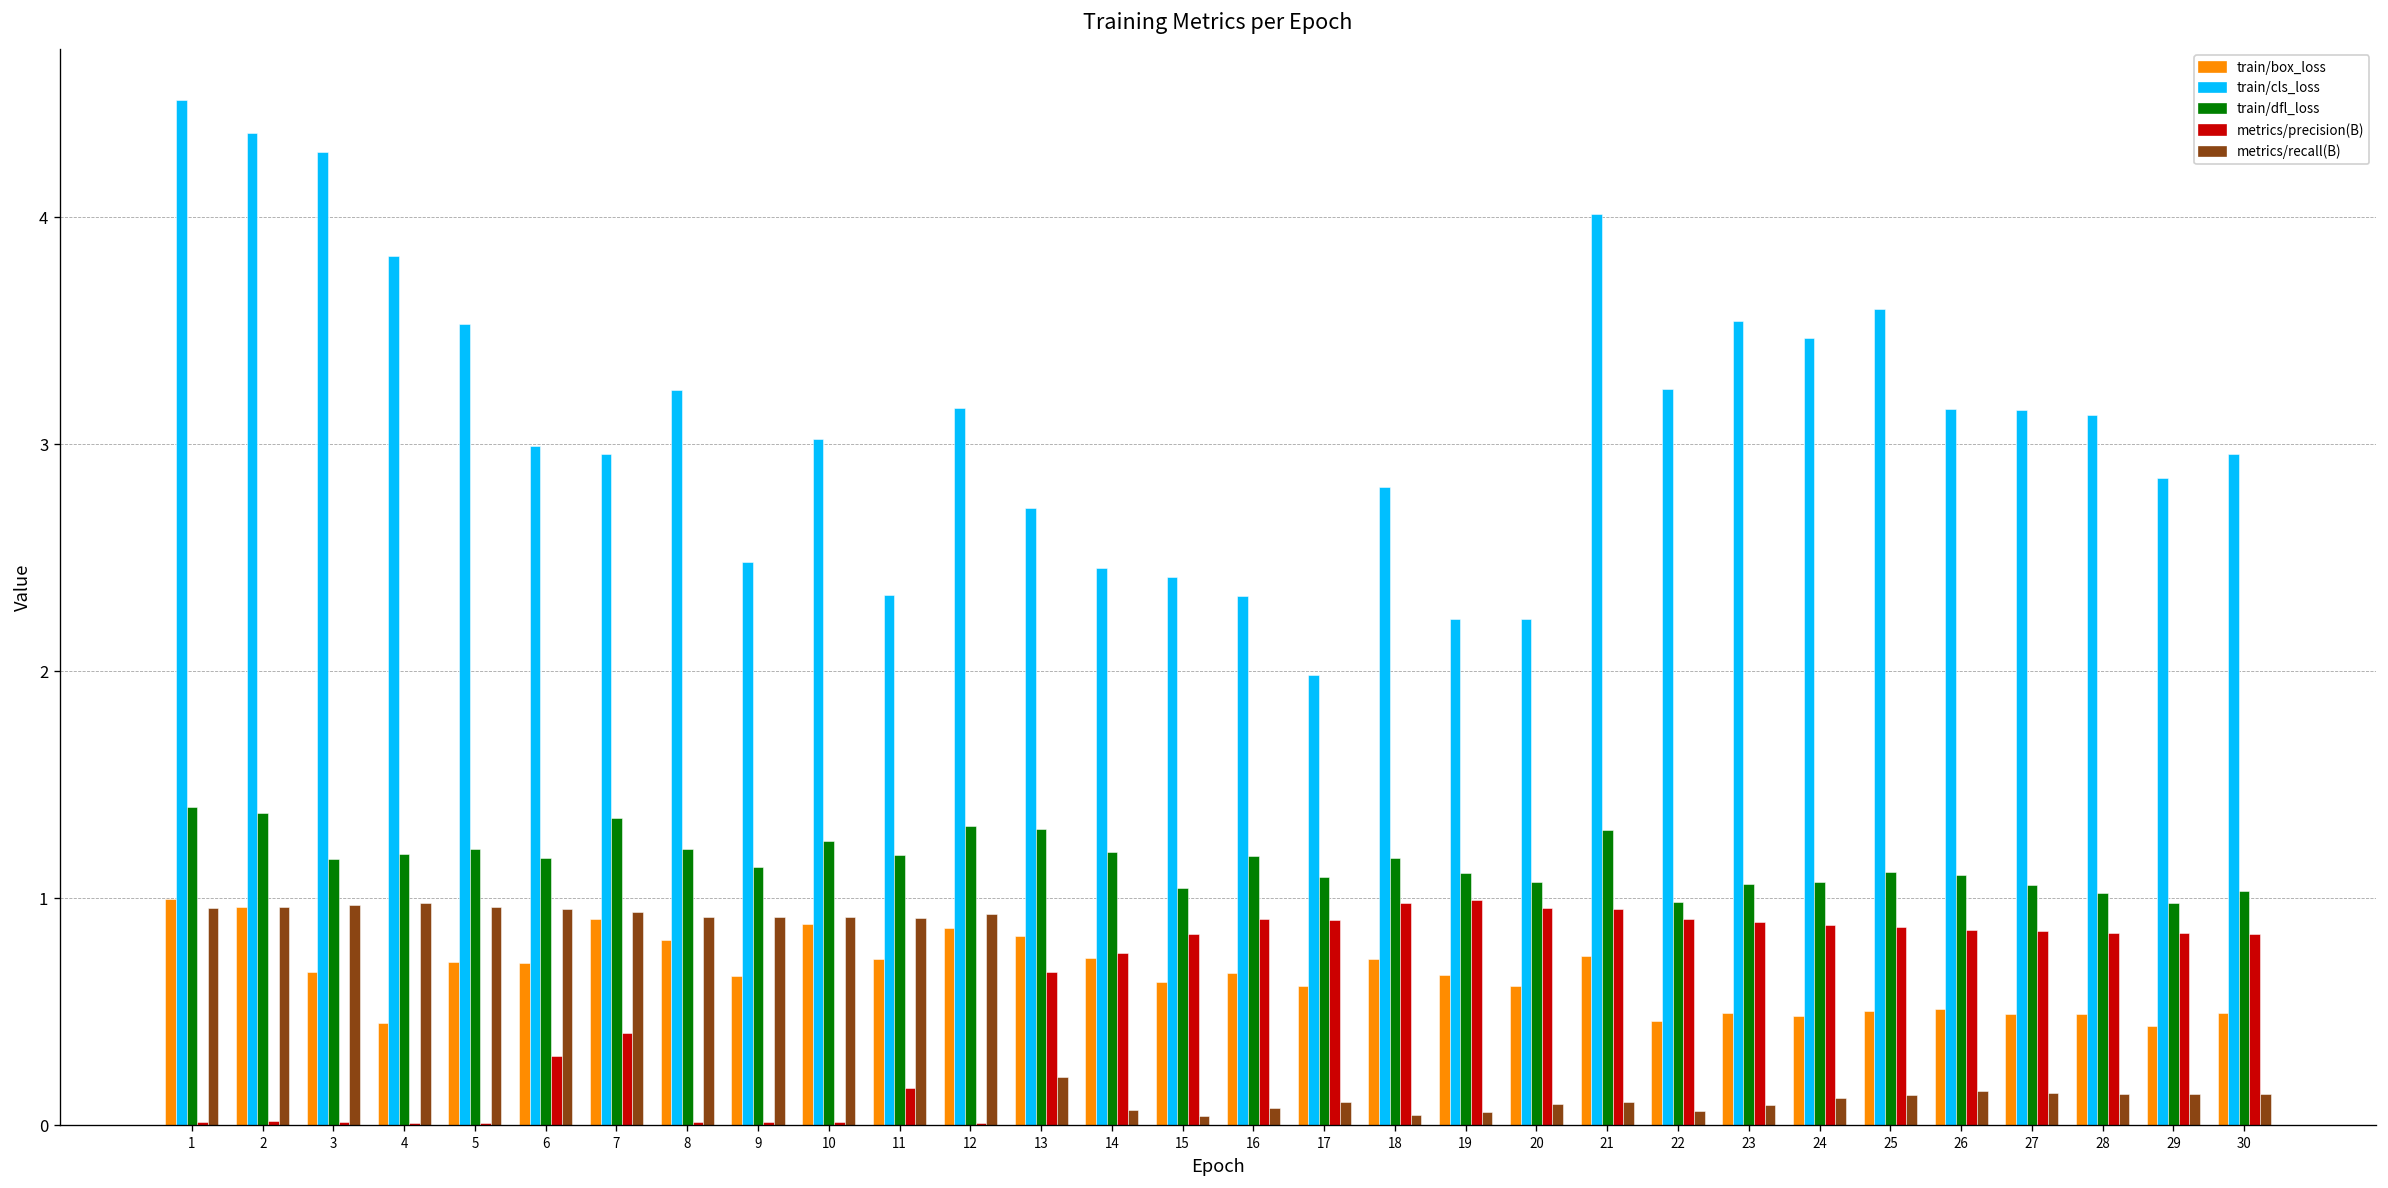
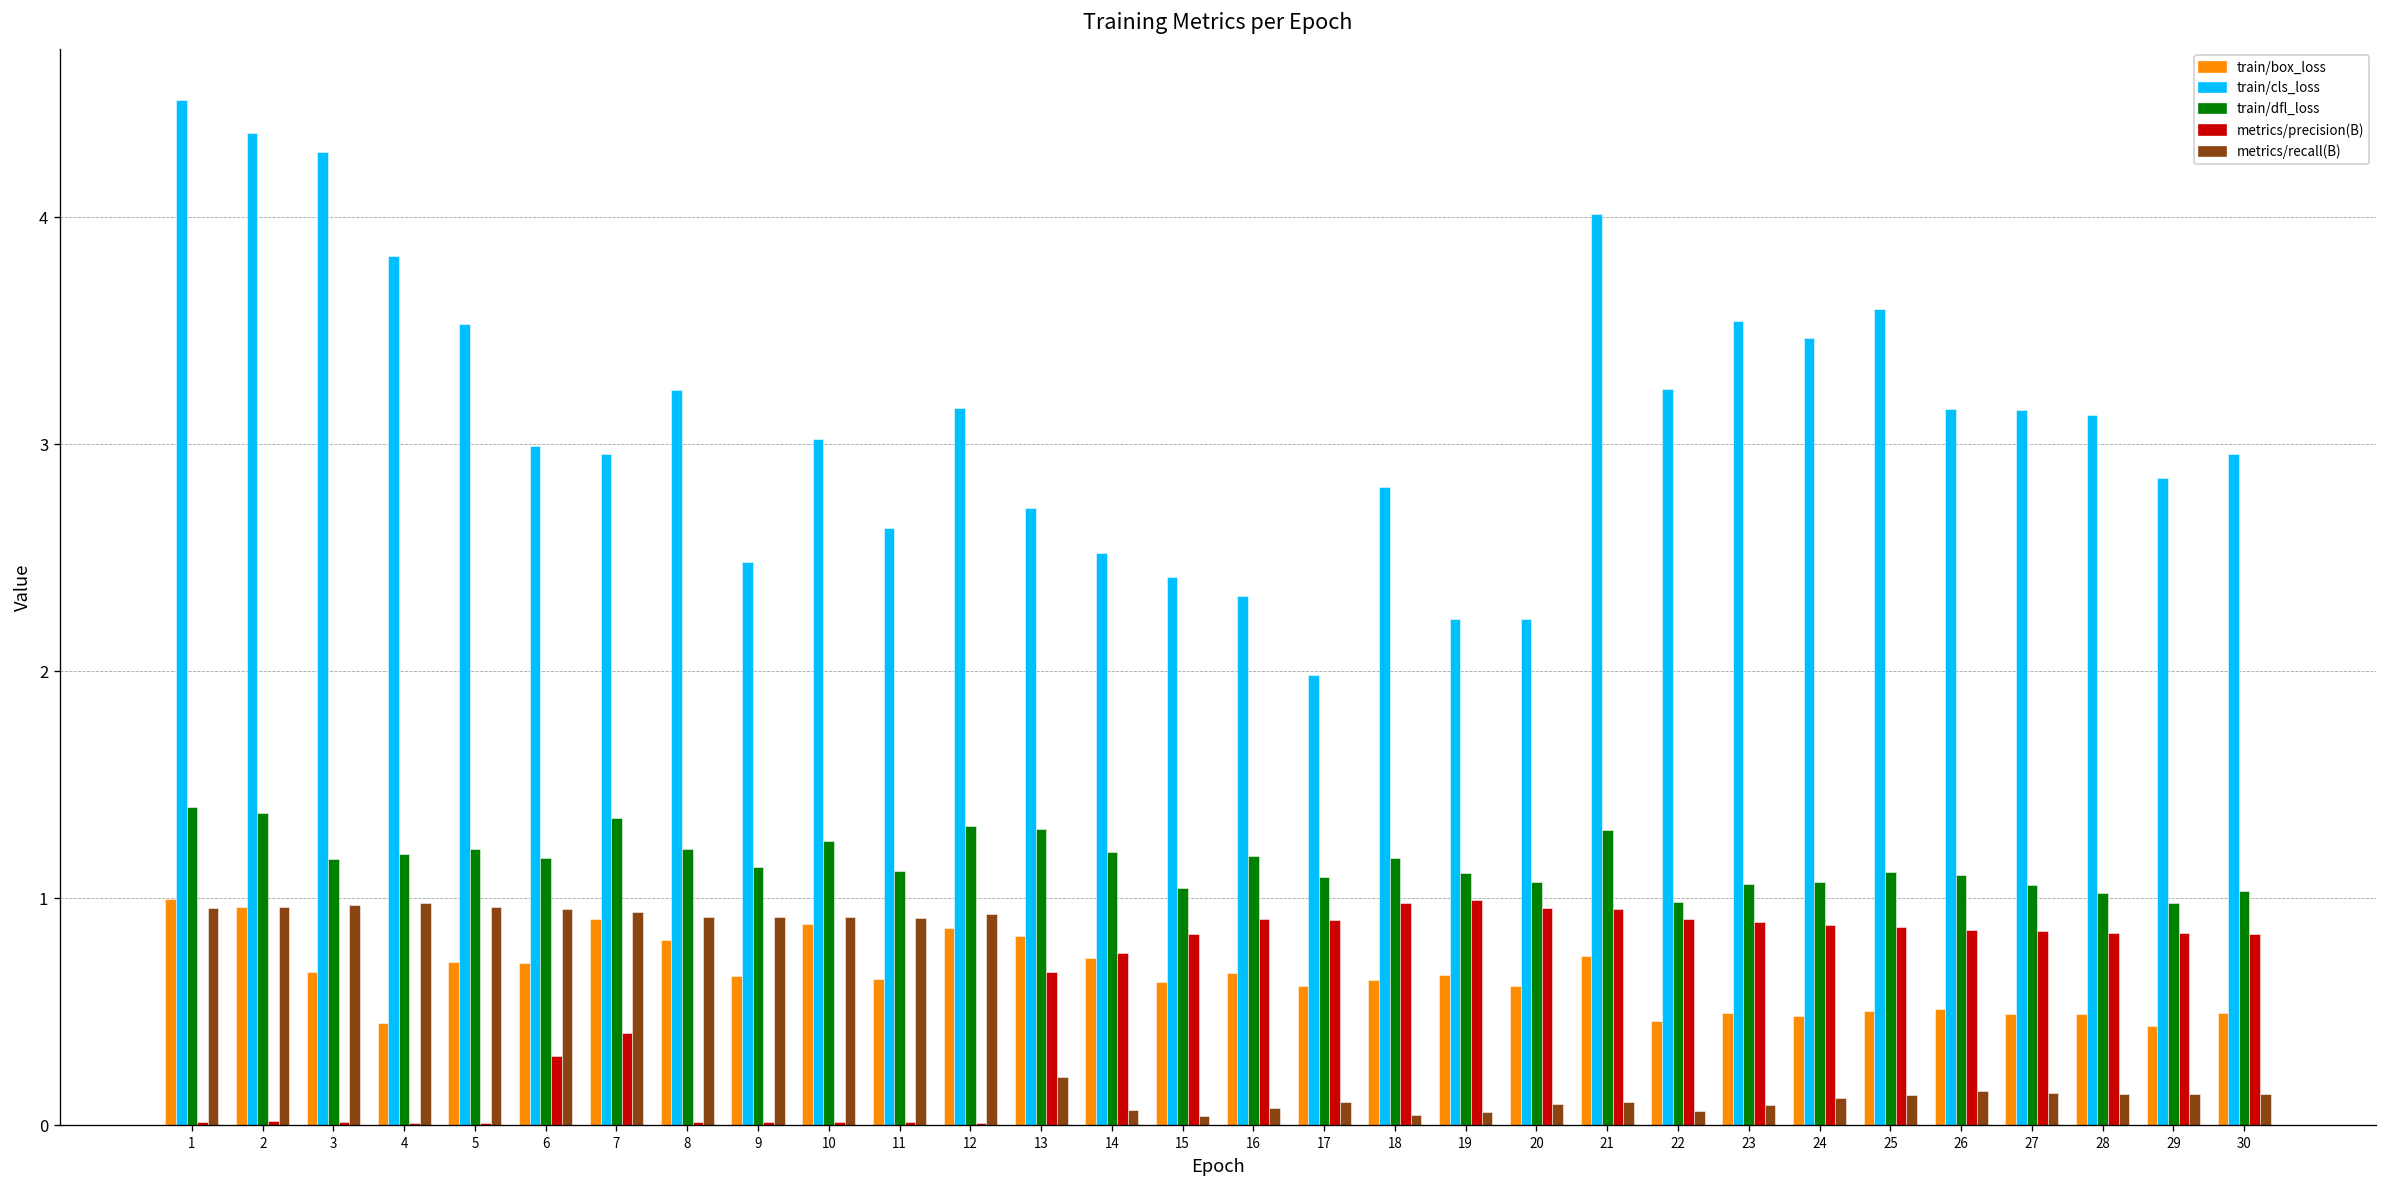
train/box_loss, 11: 0.73 -> 0.64
train/cls_loss, 11: 2.34 -> 2.63
train/dfl_loss, 11: 1.19 -> 1.12
metrics/precision(B), 11: 0.16 -> 0.01
train/cls_loss, 14: 2.46 -> 2.52
train/box_loss, 18: 0.73 -> 0.64
